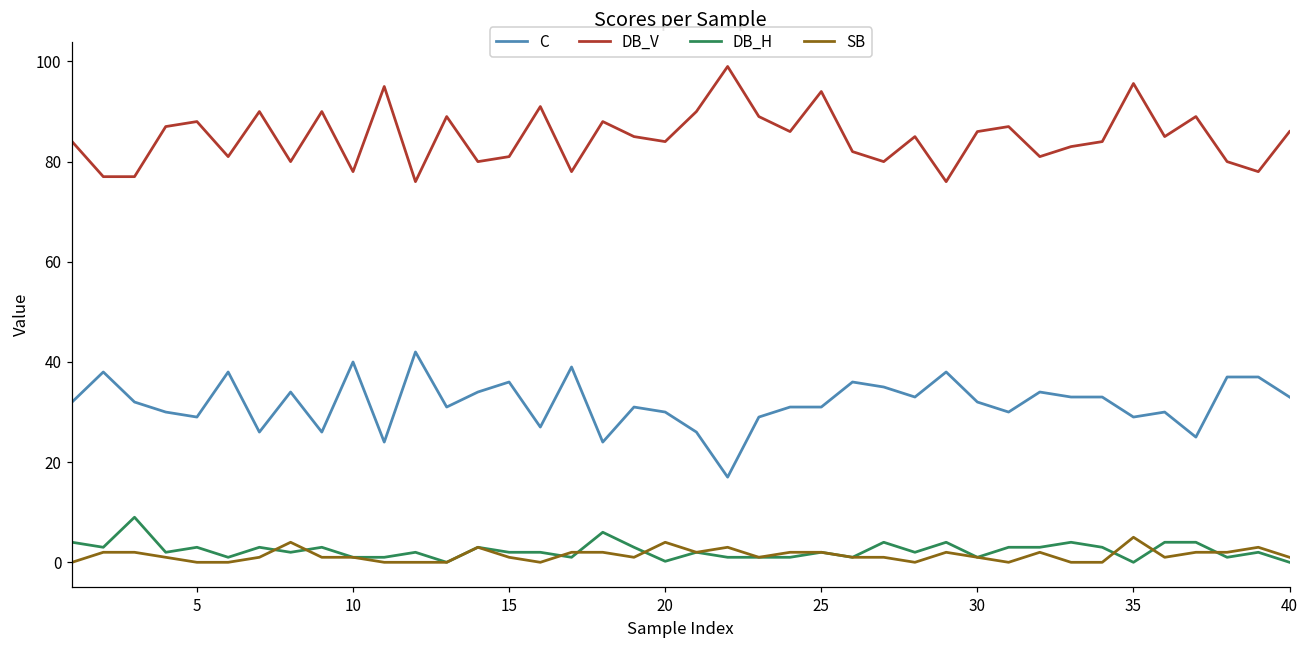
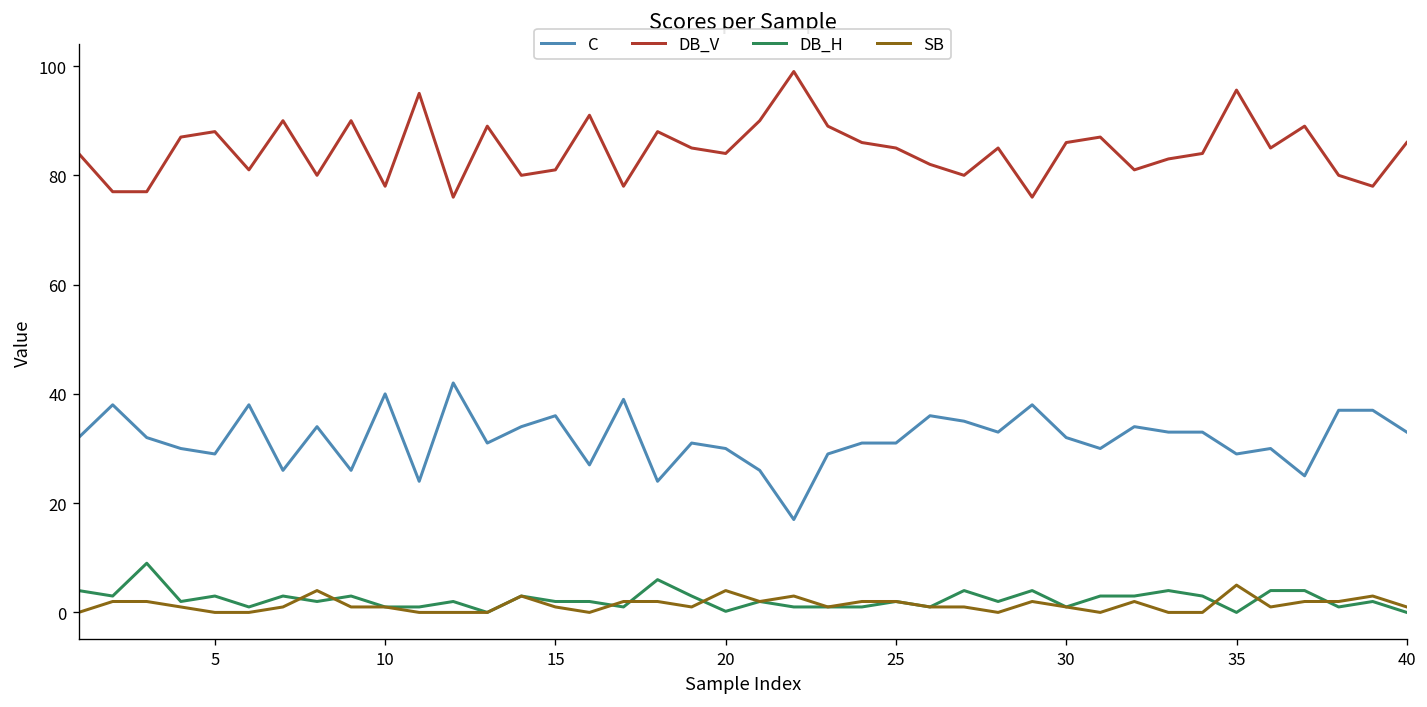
DB_V, 25: 94 -> 85
